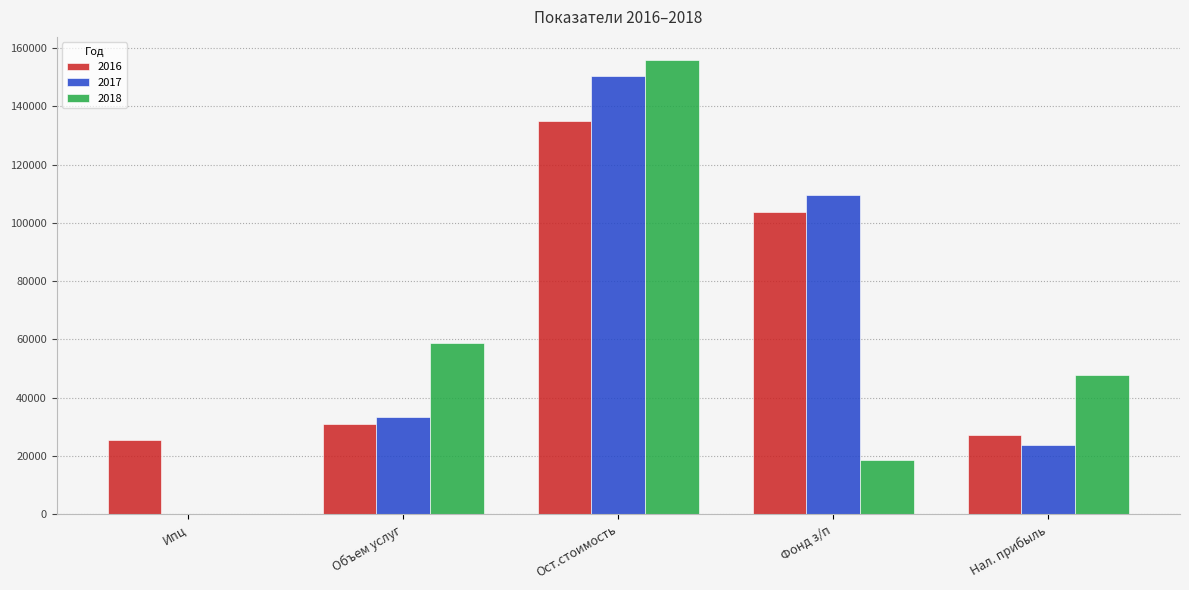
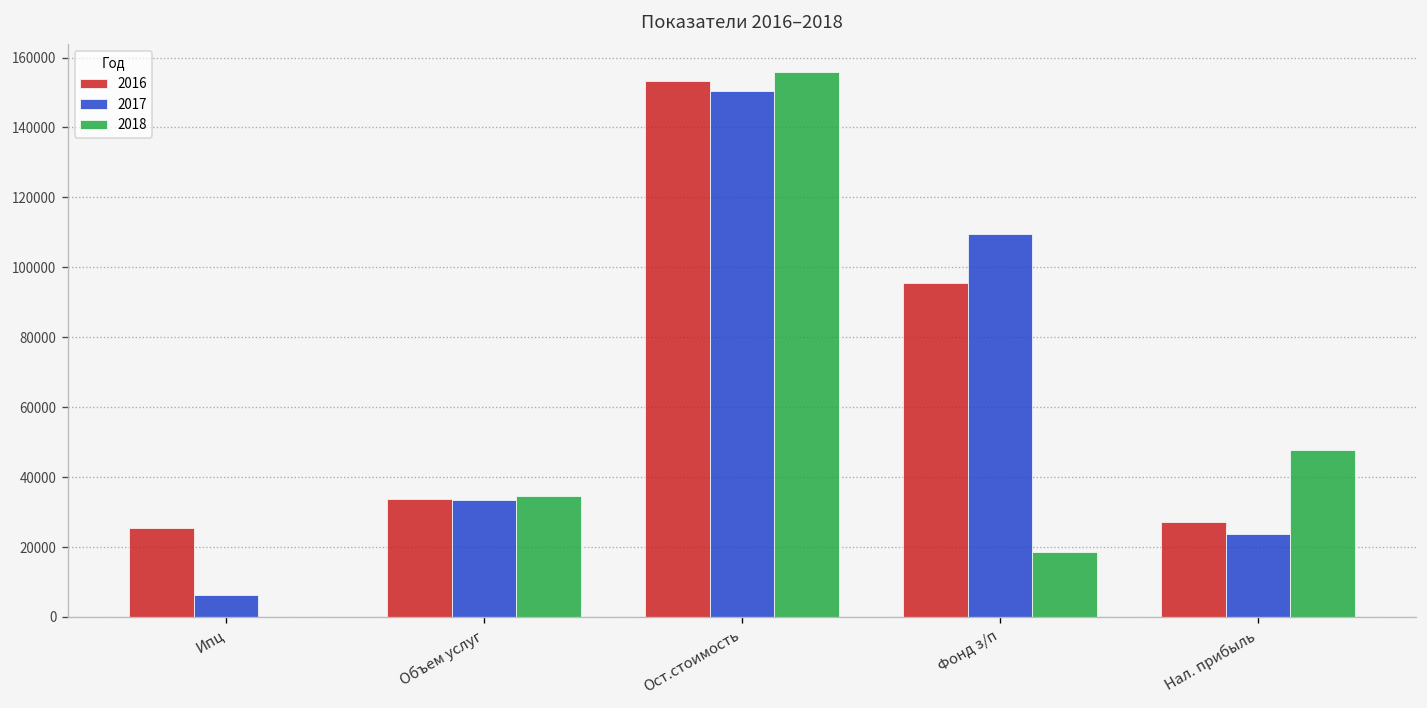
2017, Ипц: 0 -> 6000
2016, Объем услуг: 31000 -> 34000
2018, Объем услуг: 59000 -> 35000
2016, Ост.стоимость: 135000 -> 153000
2016, Фонд з/п: 104000 -> 96000
